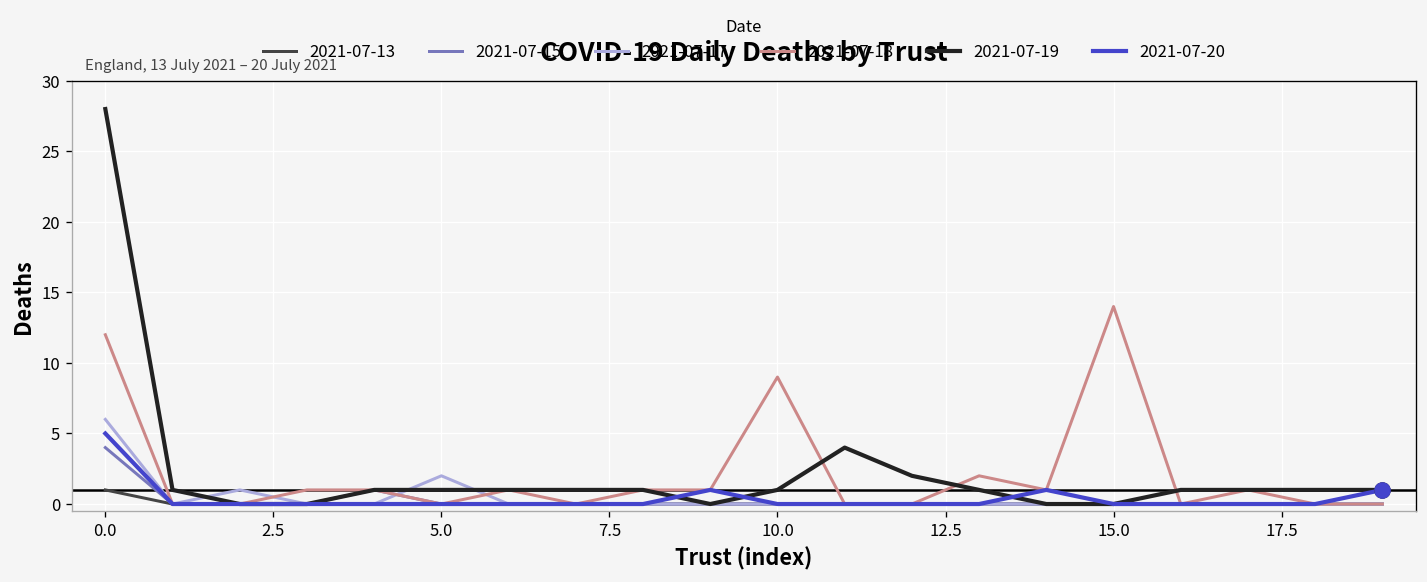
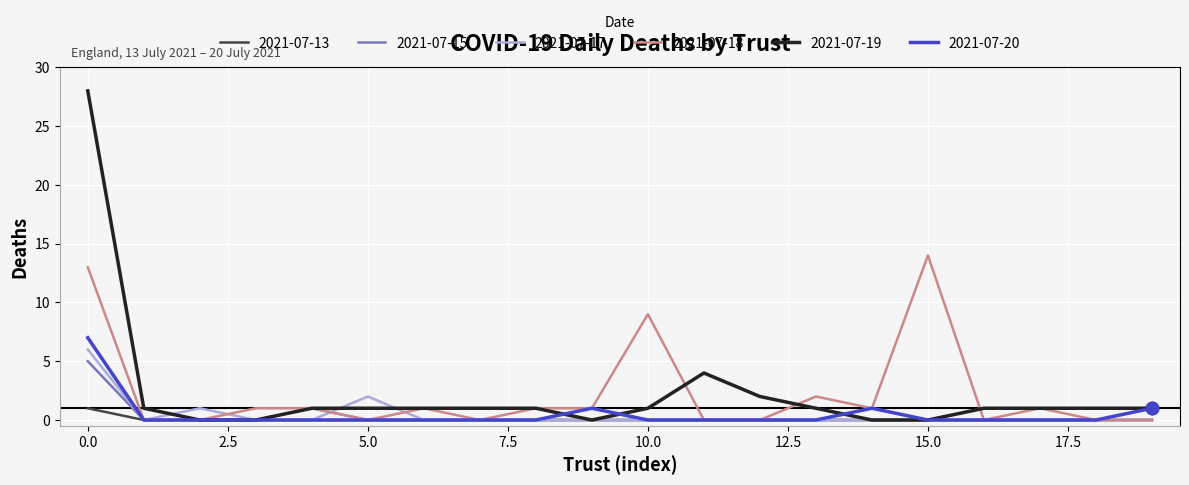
2021-07-15, 0.0: 4 -> 5
2021-07-18, 0.0: 12 -> 13
2021-07-20, 0.0: 5 -> 7
